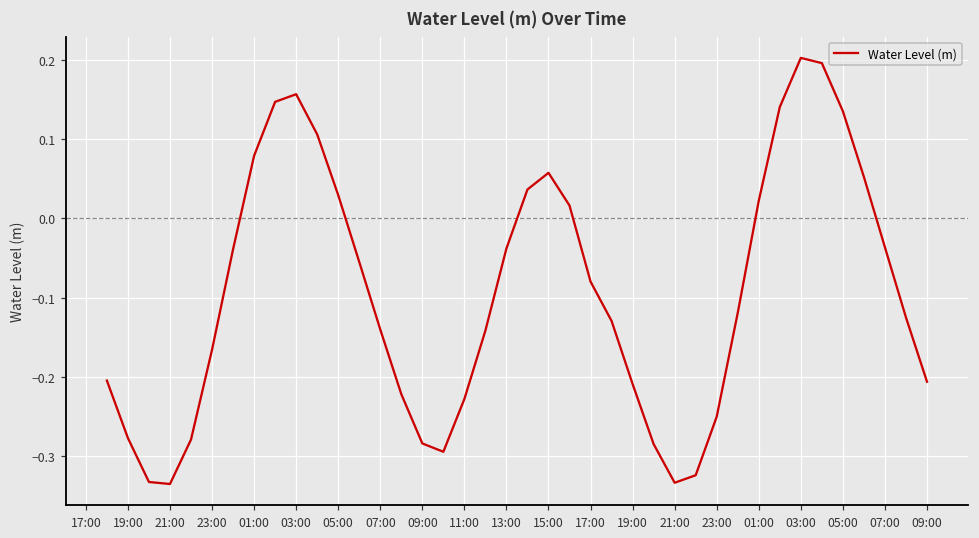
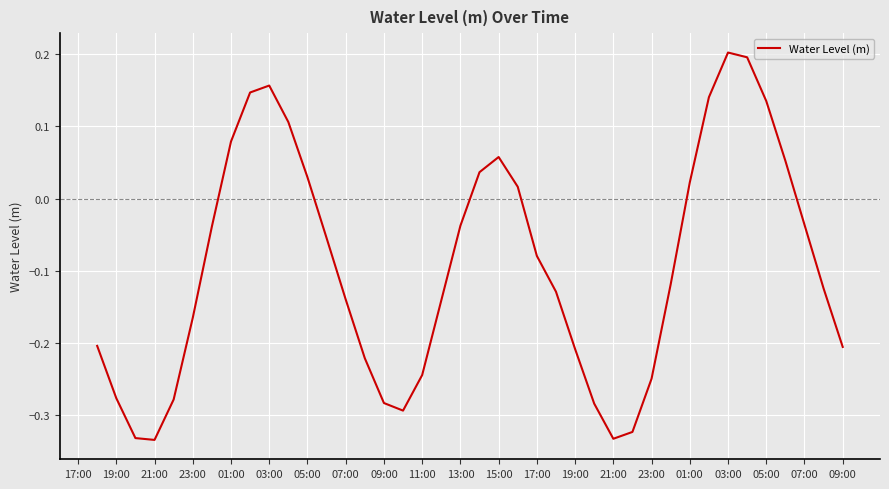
11:00: -0.23 -> -0.25
